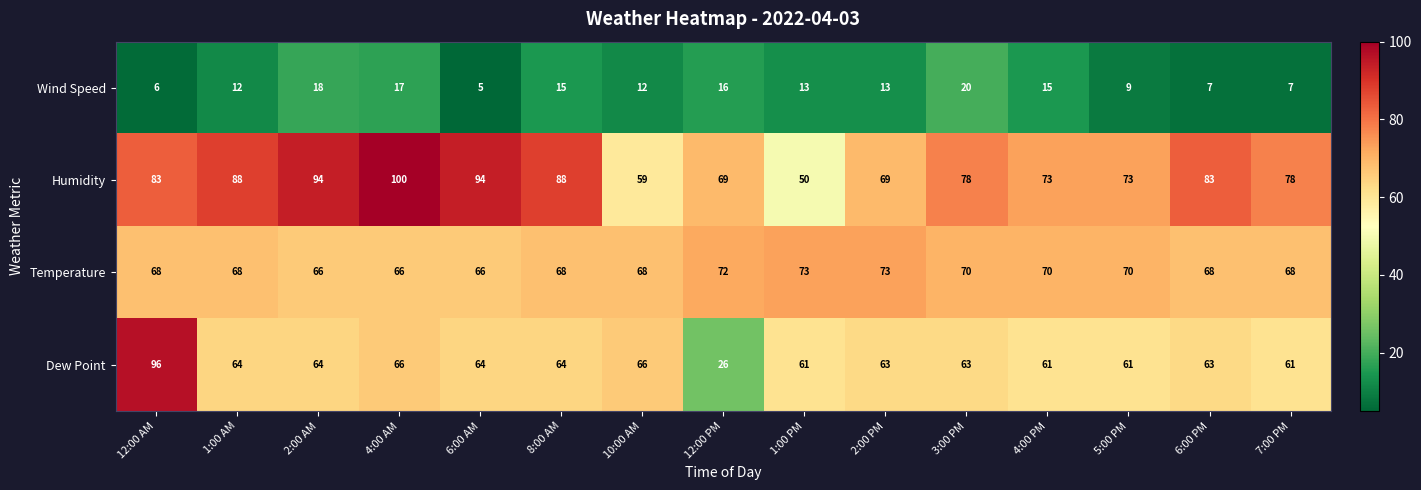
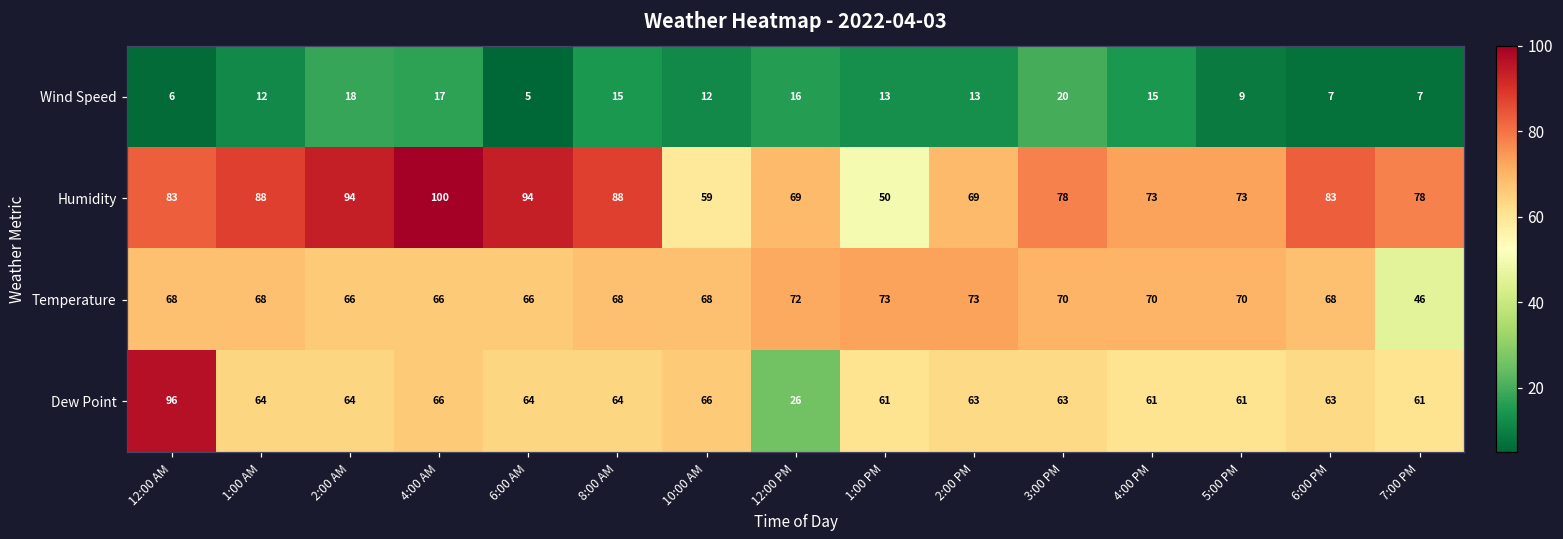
Temperature, 7:00 PM: 68 -> 46
